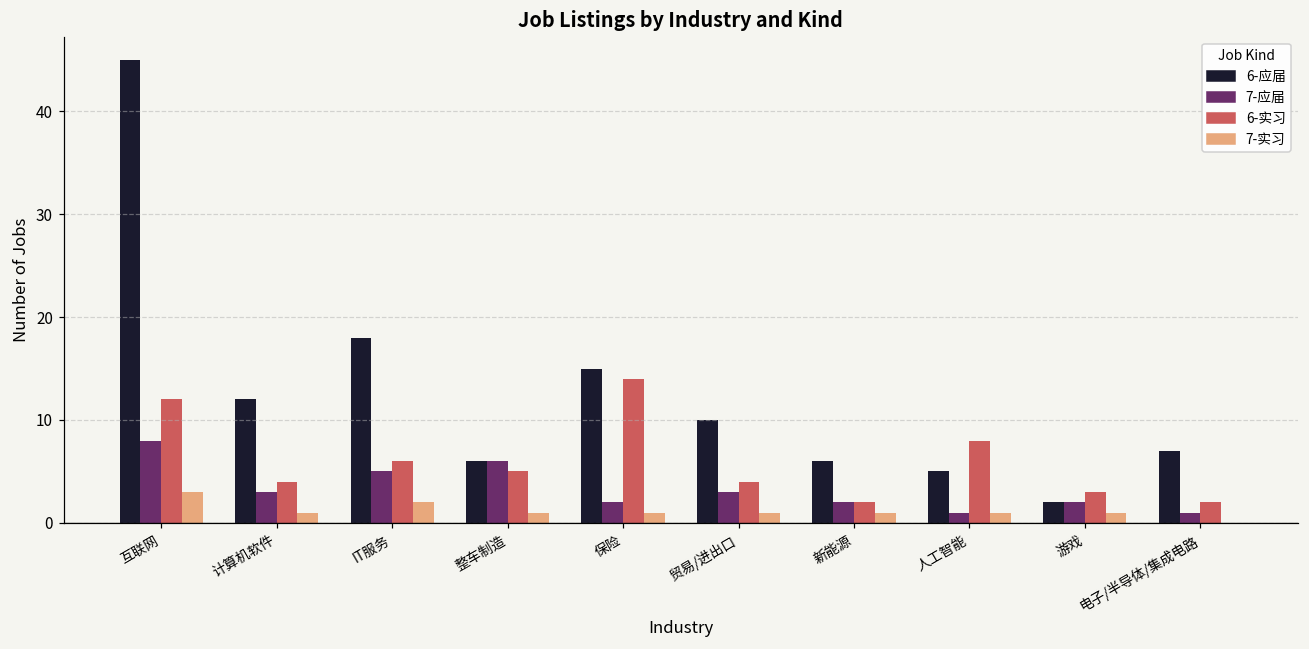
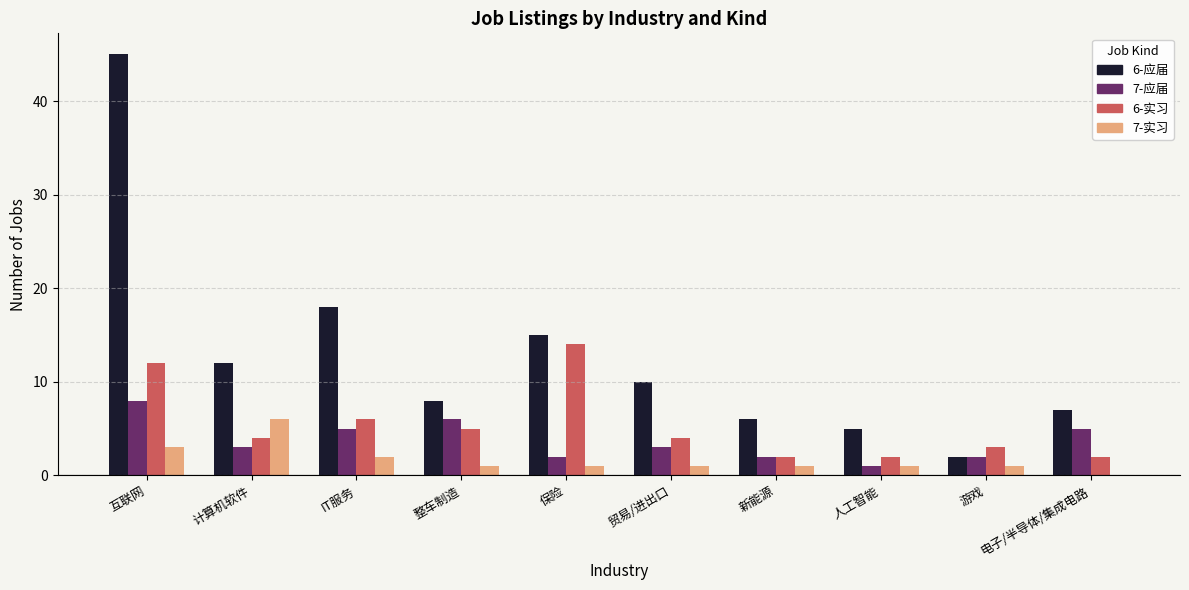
7-实习, 计算机软件: 1 -> 6
6-应届, 整车制造: 6 -> 8
6-实习, 人工智能: 8 -> 2
7-应届, 电子/半导体/集成电路: 1 -> 5
